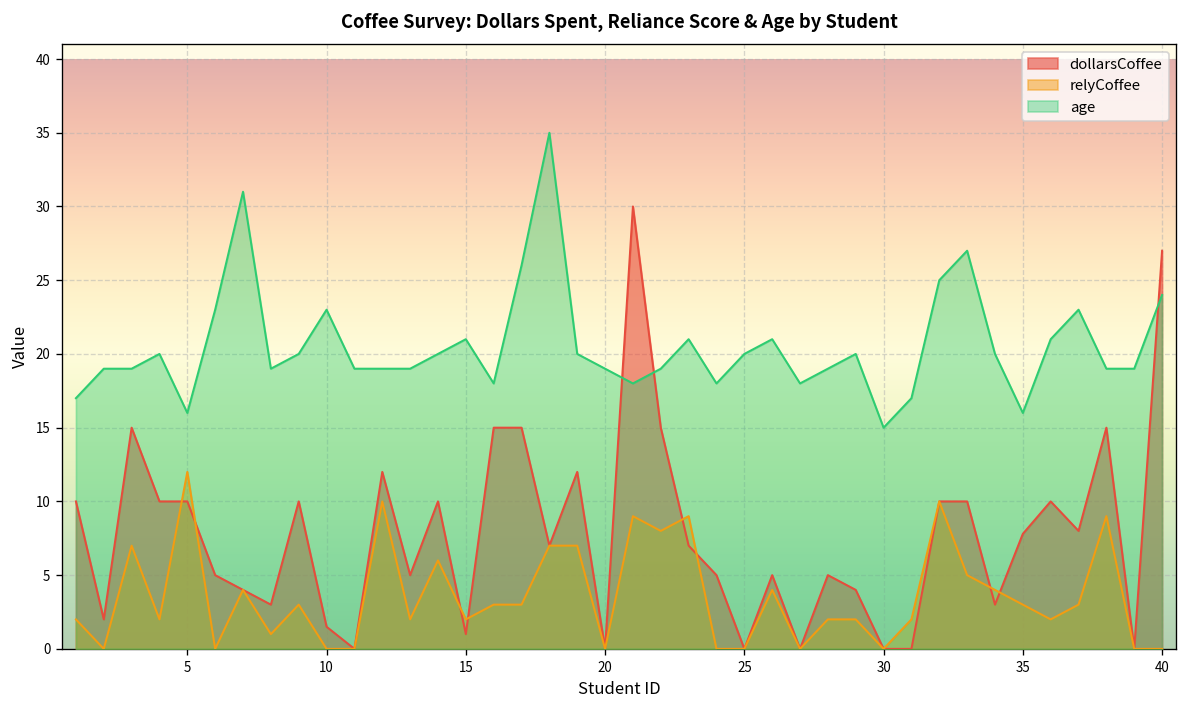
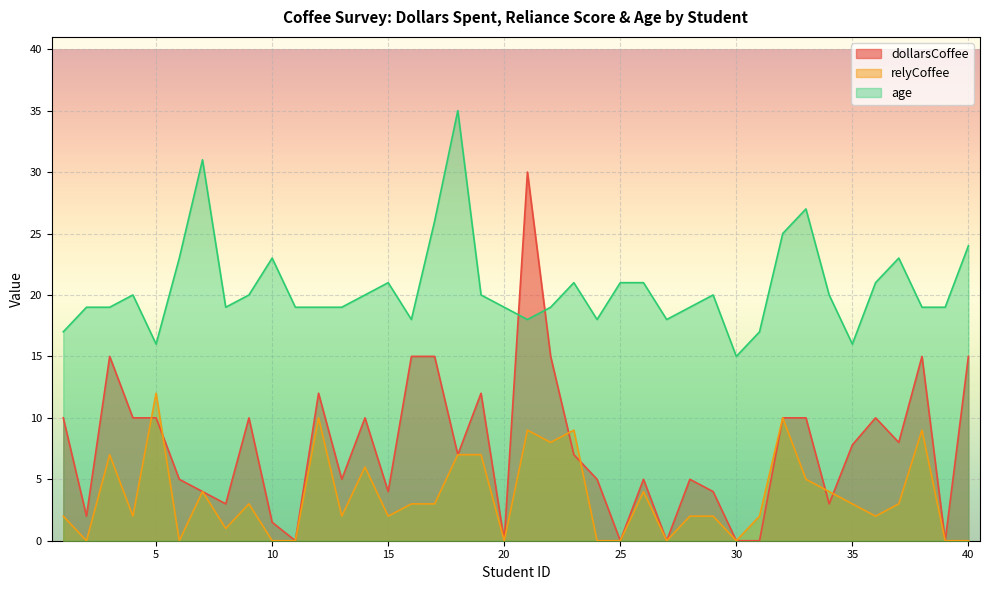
dollarsCoffee, 15: 1 -> 4
age, 25: 20 -> 21
dollarsCoffee, 40: 27 -> 15
